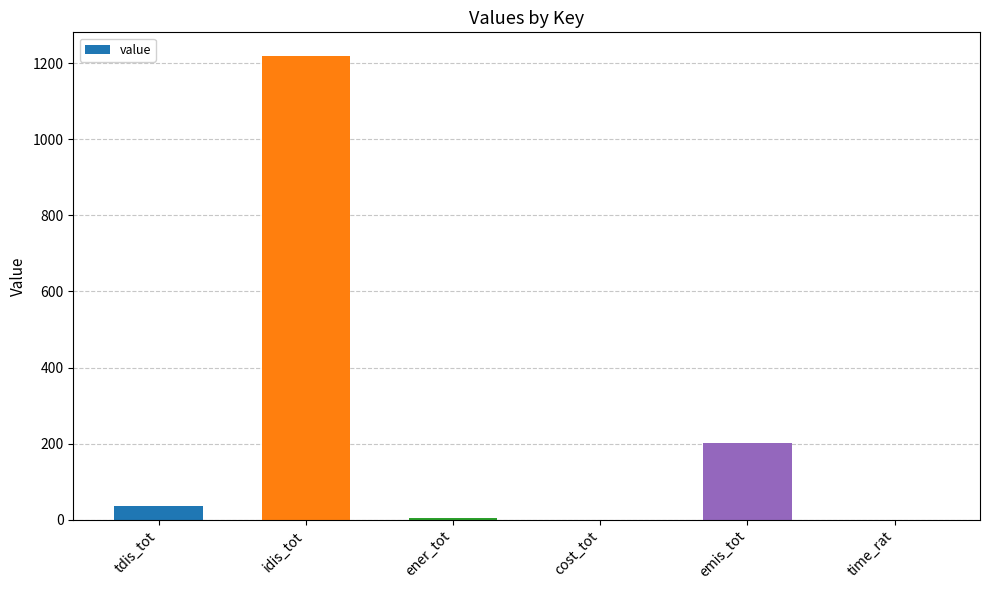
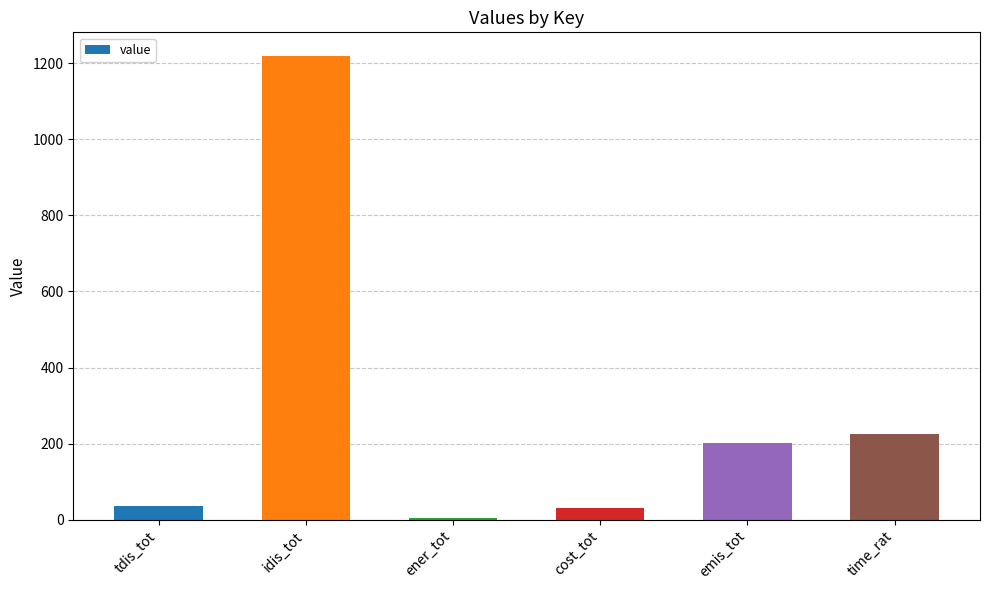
cost_tot: 0 -> 30
time_rat: 0 -> 230
